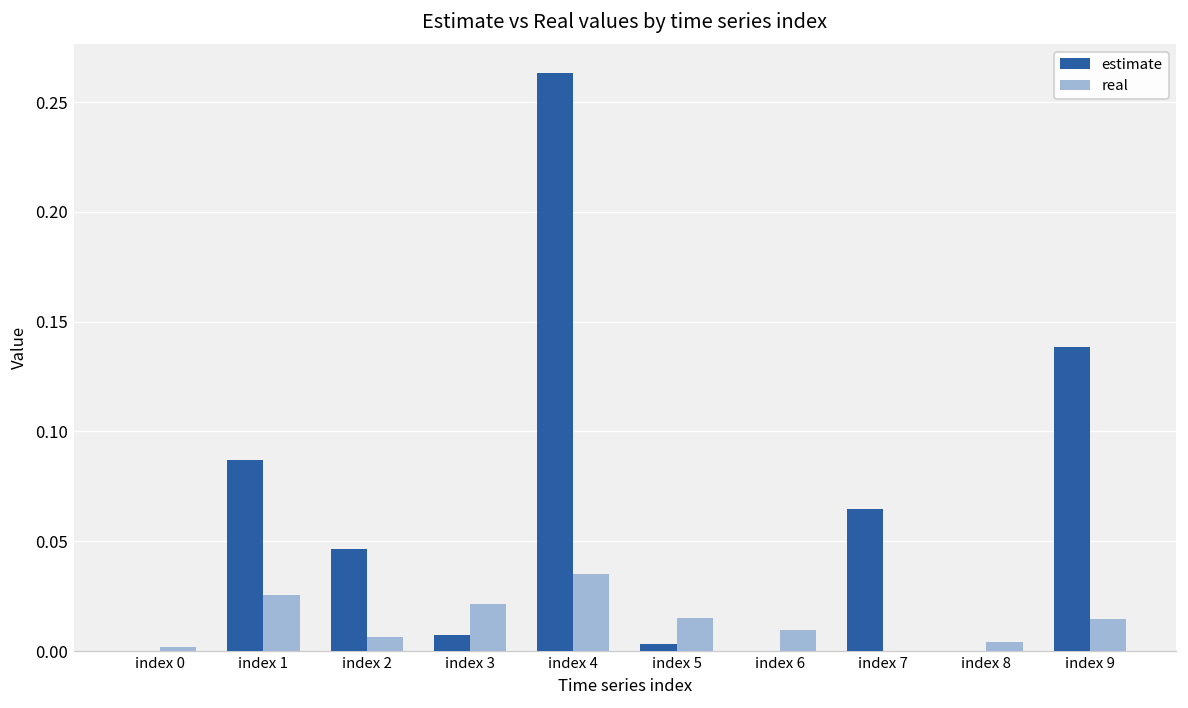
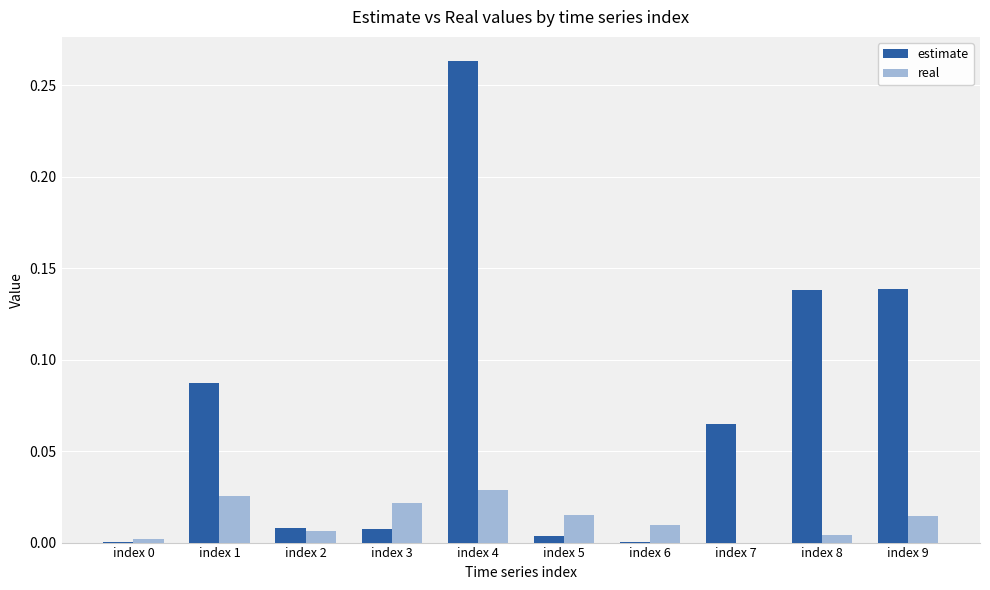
estimate, index 2: 0.047 -> 0.008
real, index 4: 0.035 -> 0.029
estimate, index 8: 0.000 -> 0.138
